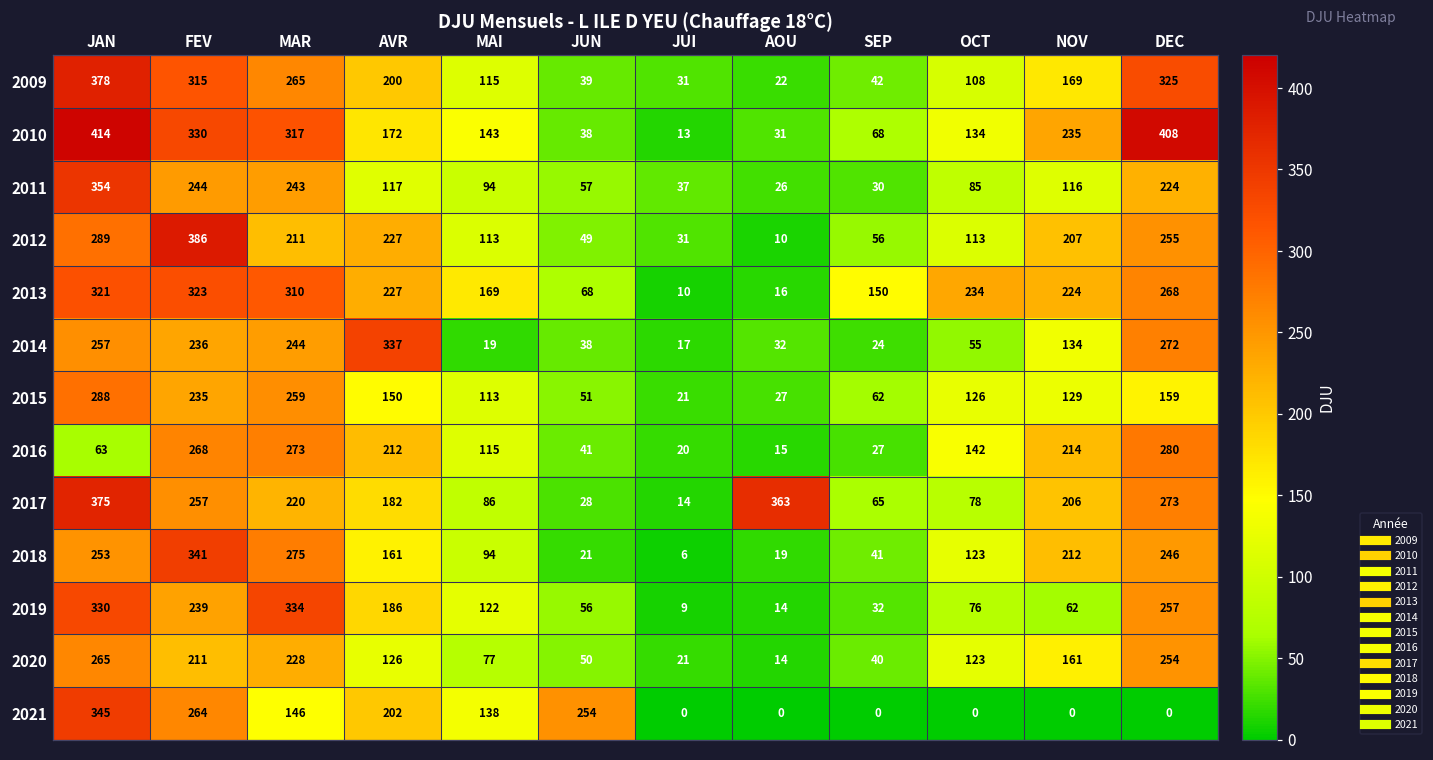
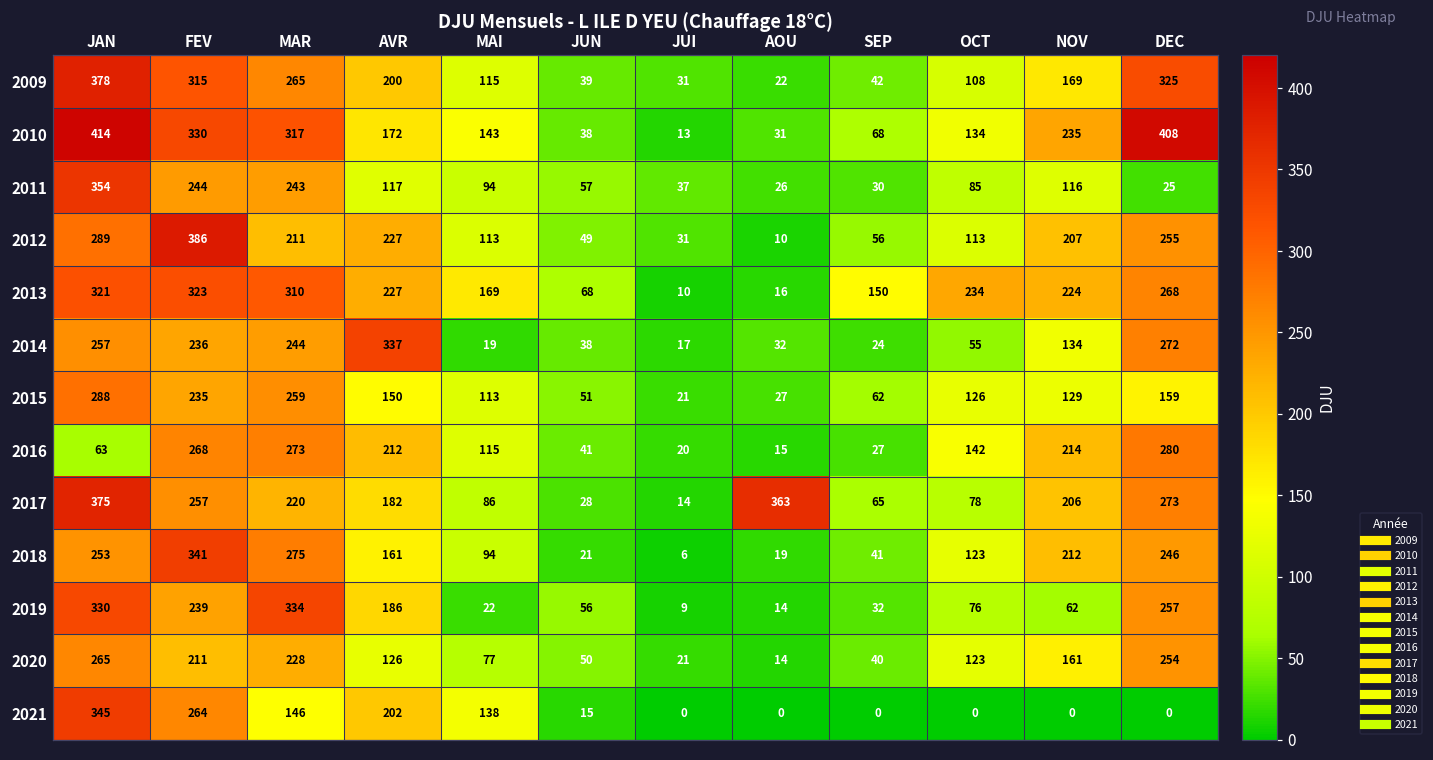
2011, DEC: 224 -> 25
2019, MAI: 122 -> 22
2021, JUN: 254 -> 15
